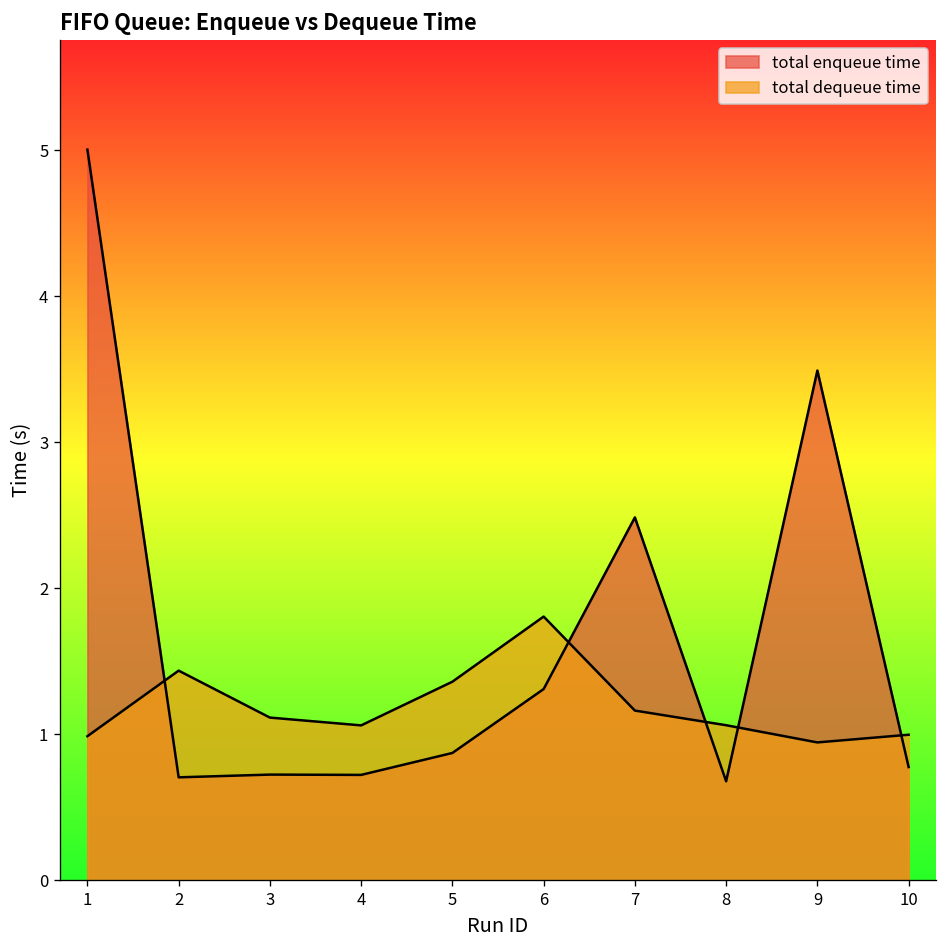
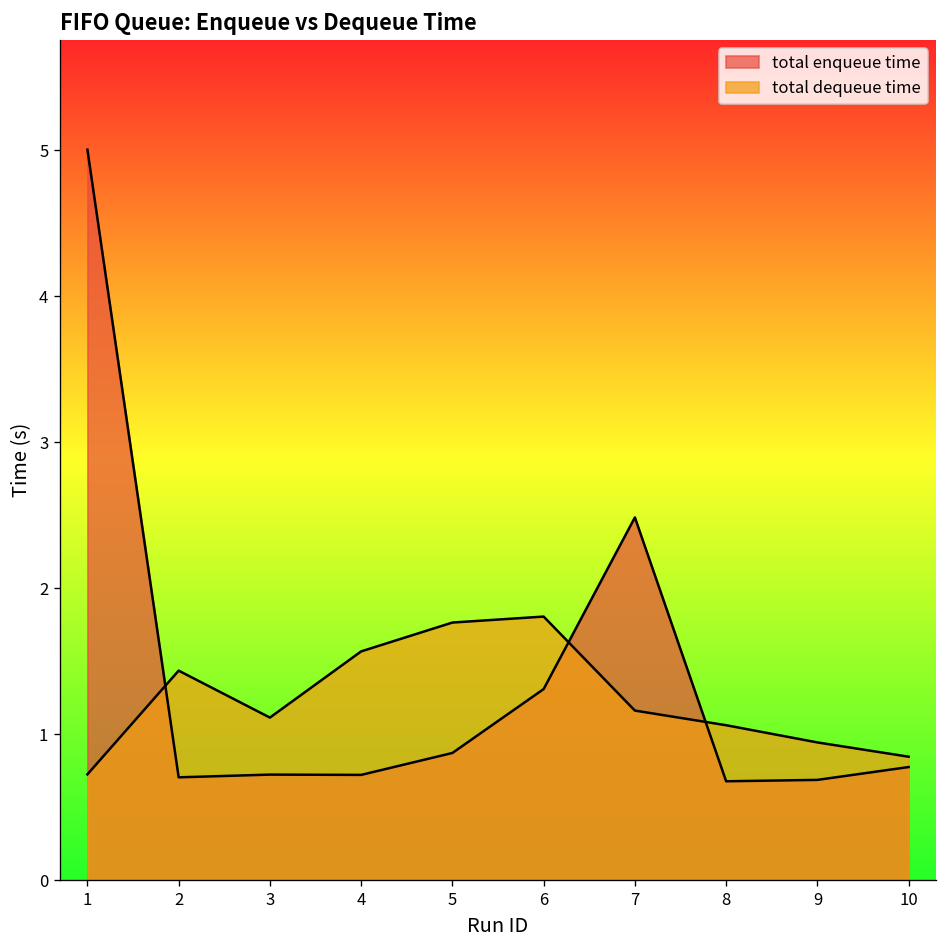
total dequeue time, 1: 0.99 -> 0.73
total dequeue time, 4: 1.06 -> 1.57
total dequeue time, 5: 1.36 -> 1.77
total enqueue time, 9: 3.49 -> 0.69
total dequeue time, 10: 1.00 -> 0.85
